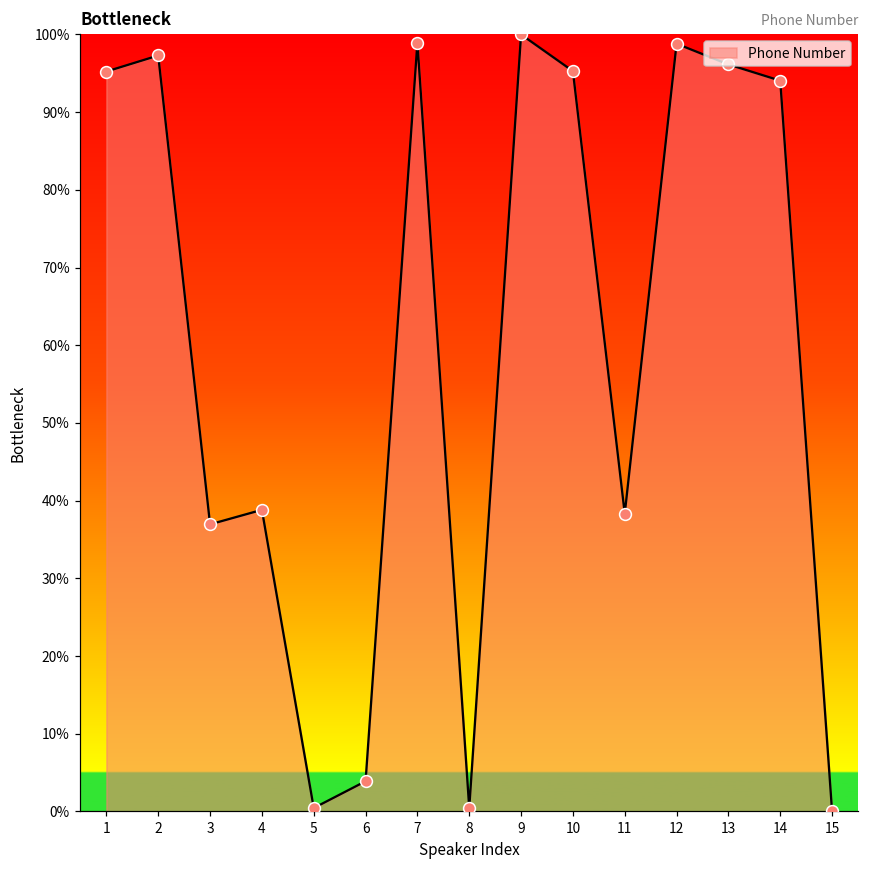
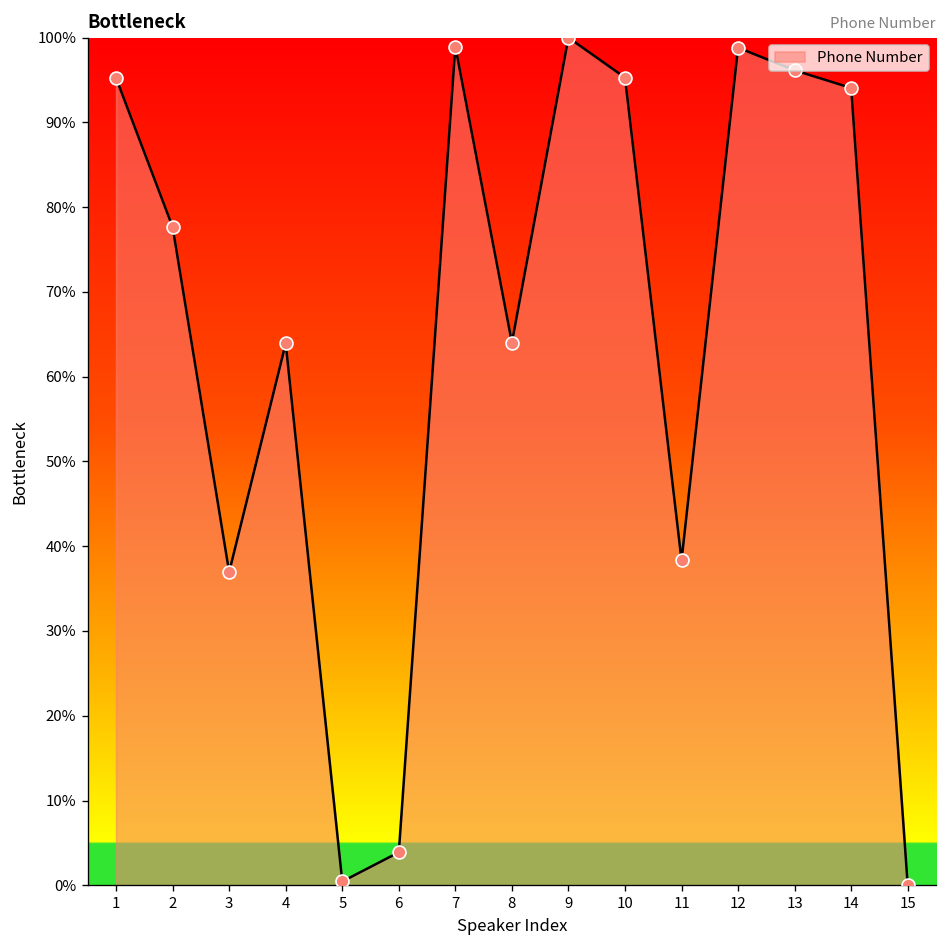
2: 97% -> 78%
4: 39% -> 64%
8: 0% -> 64%
